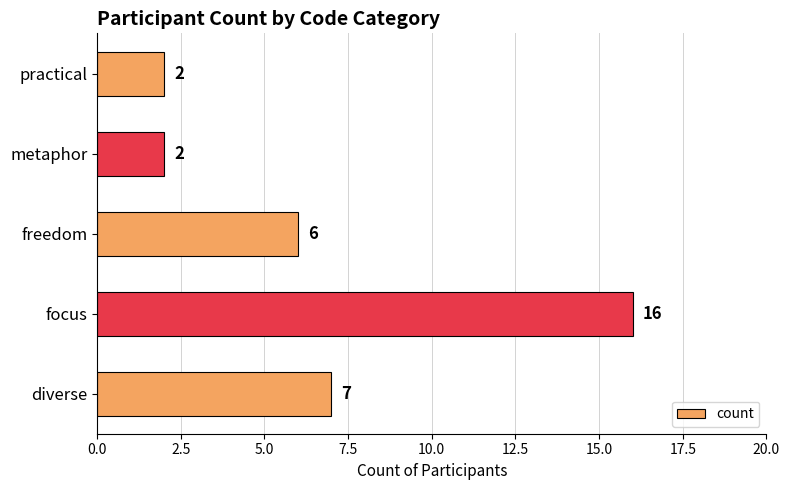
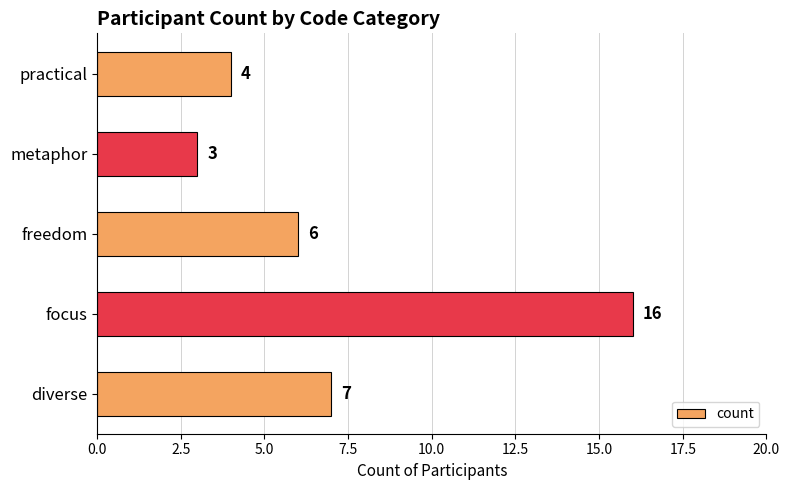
practical: 2 -> 4
metaphor: 2 -> 3
